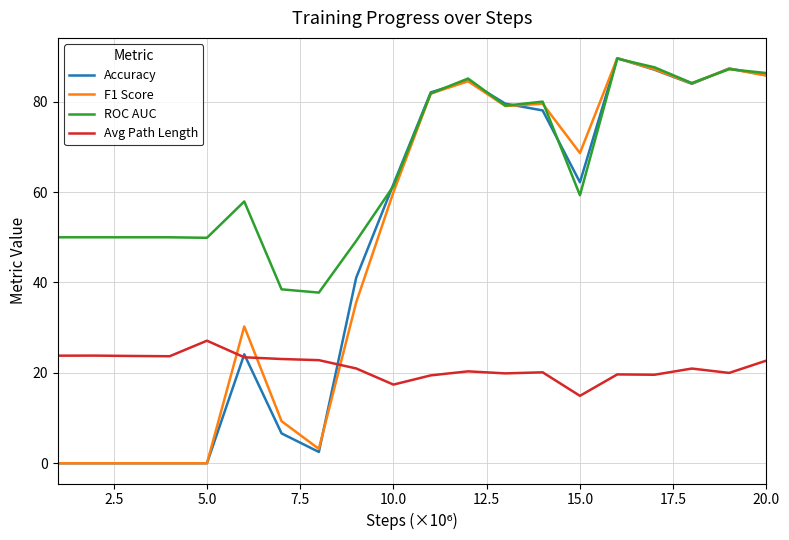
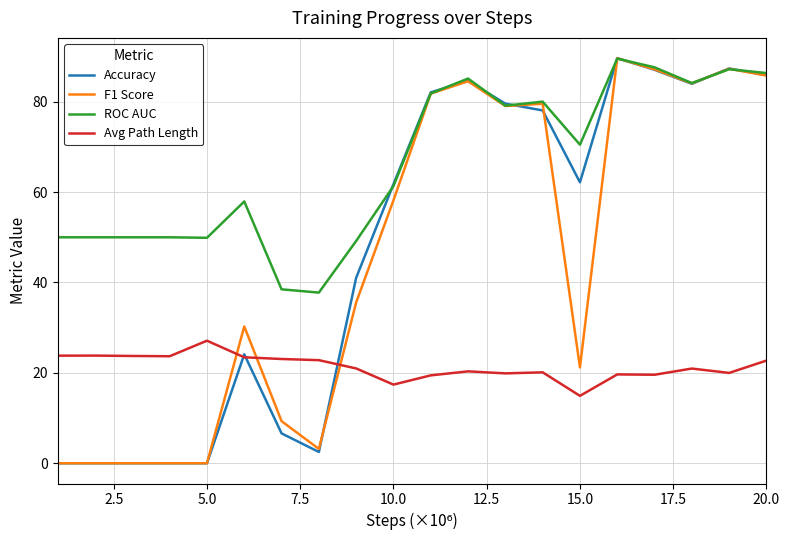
F1 Score, 10.0: 60 -> 58
F1 Score, 15.0: 69 -> 21
ROC AUC, 15.0: 59 -> 70
